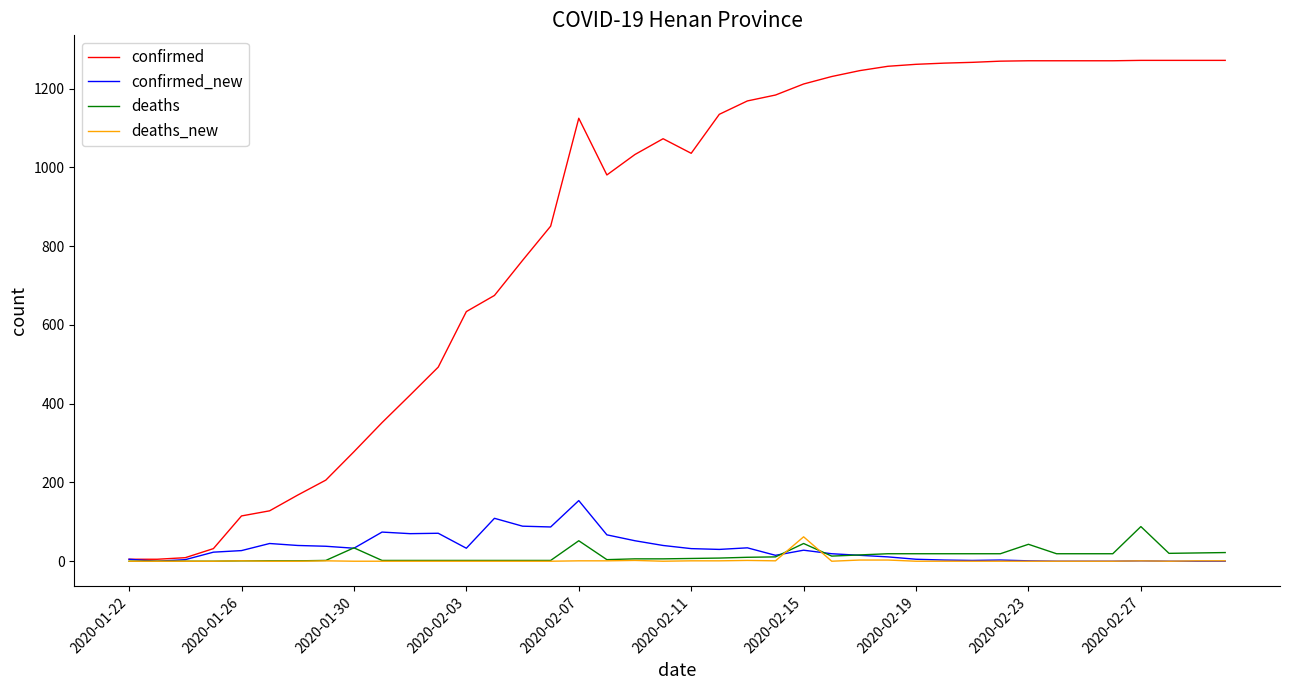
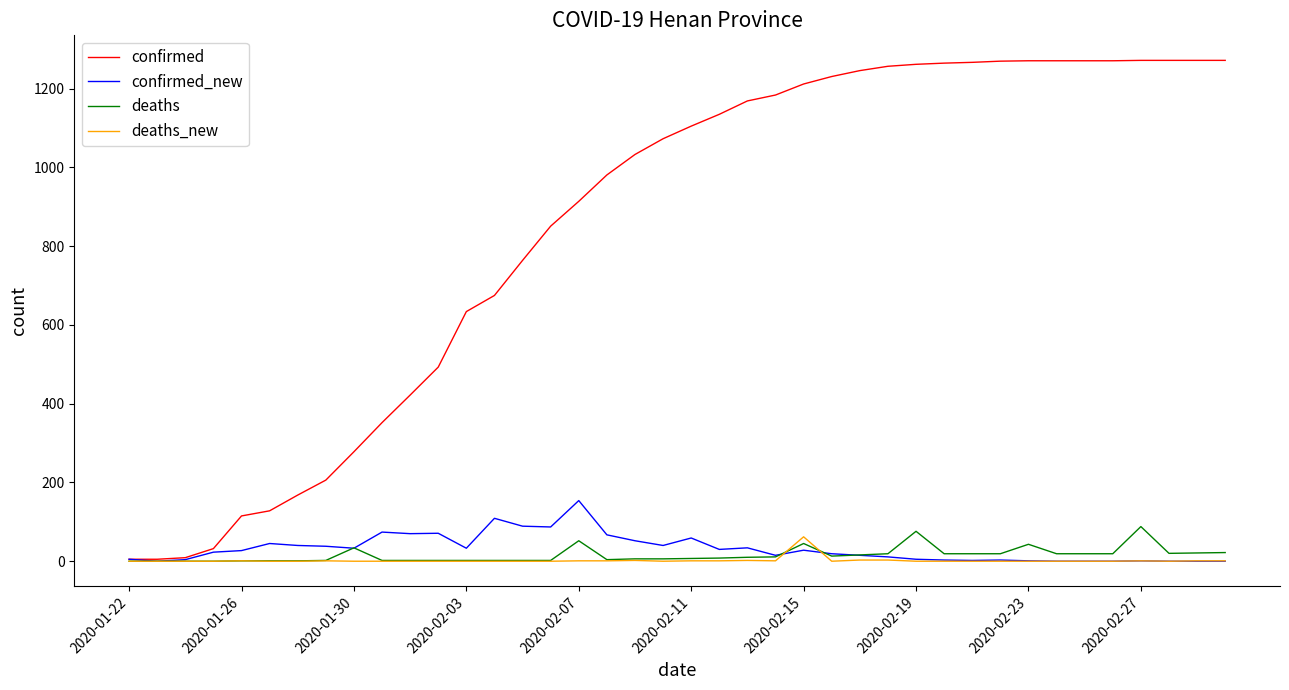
confirmed, 2020-02-07: 1130 -> 910
confirmed, 2020-02-11: 1040 -> 1110
confirmed_new, 2020-02-11: 30 -> 60
deaths, 2020-02-19: 20 -> 80
